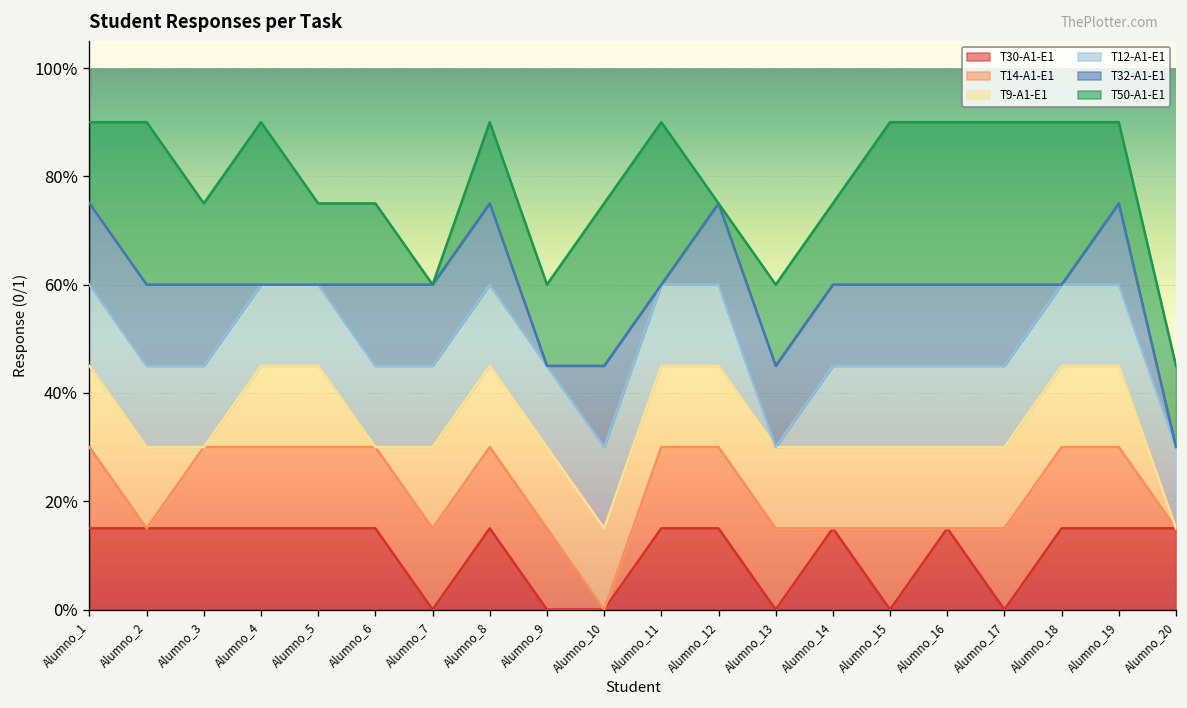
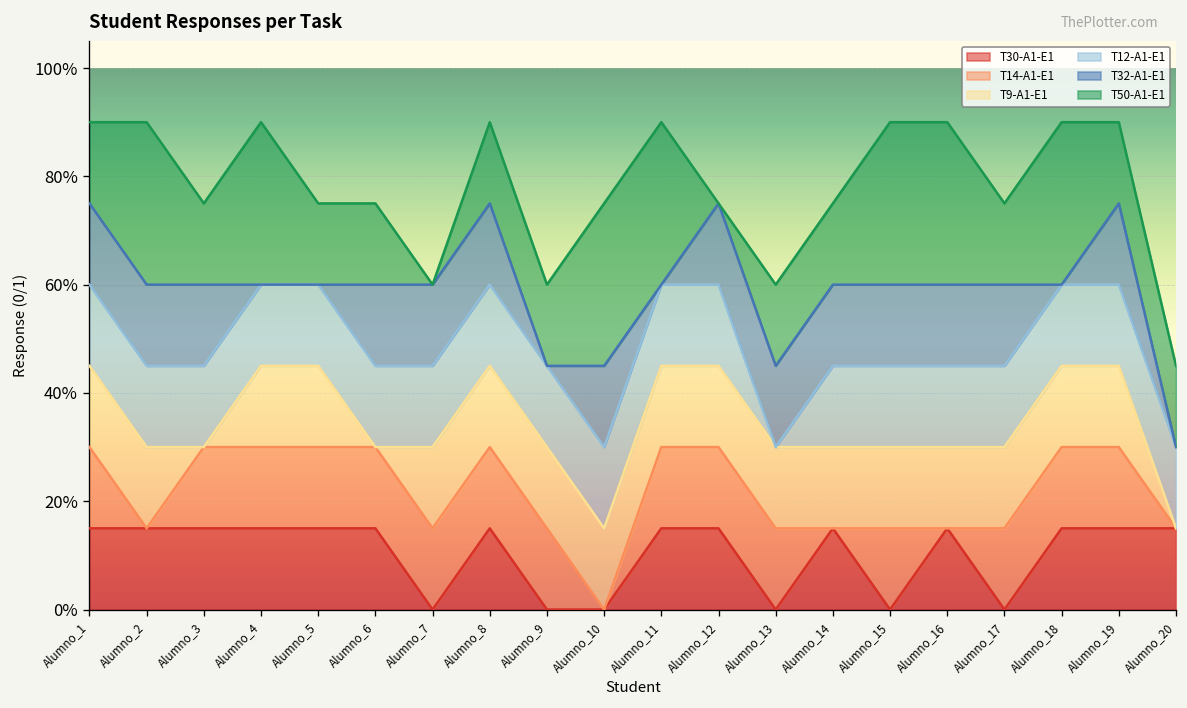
T50-A1-E1, Alumno_17: 30% -> 15%
